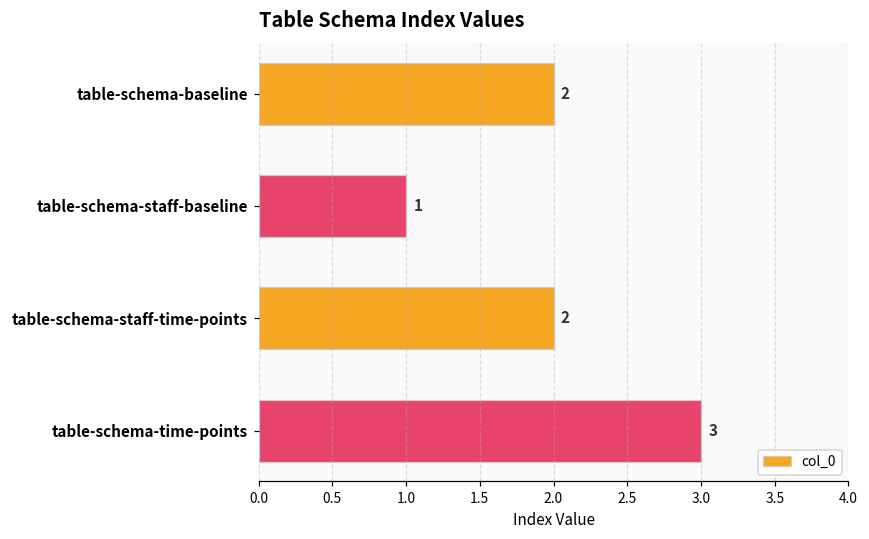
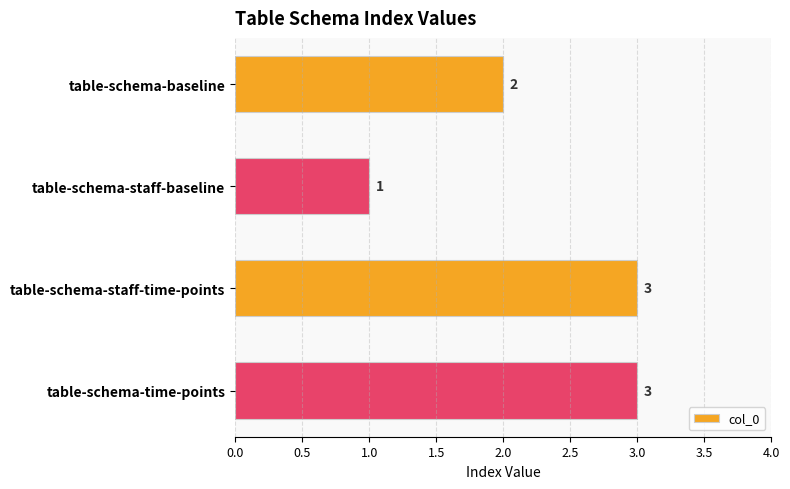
table-schema-staff-time-points: 2 -> 3
